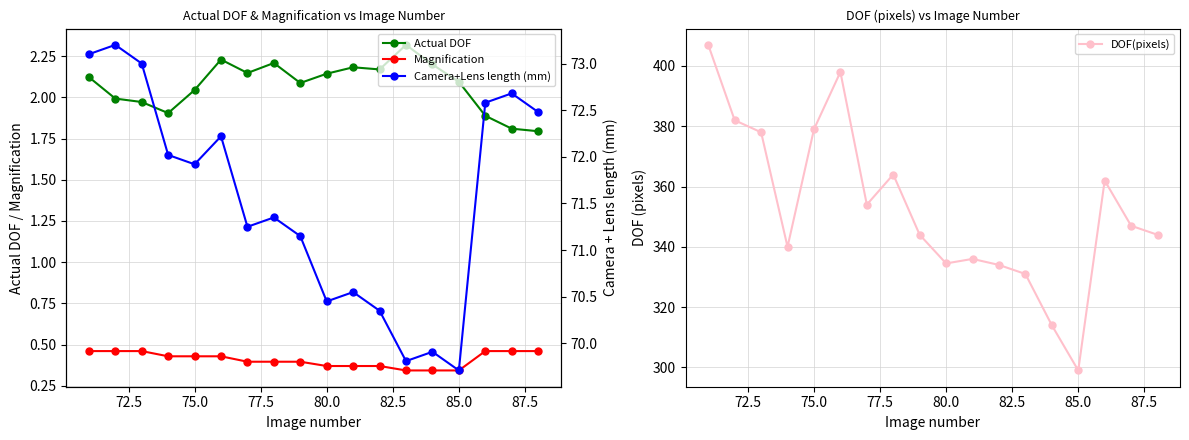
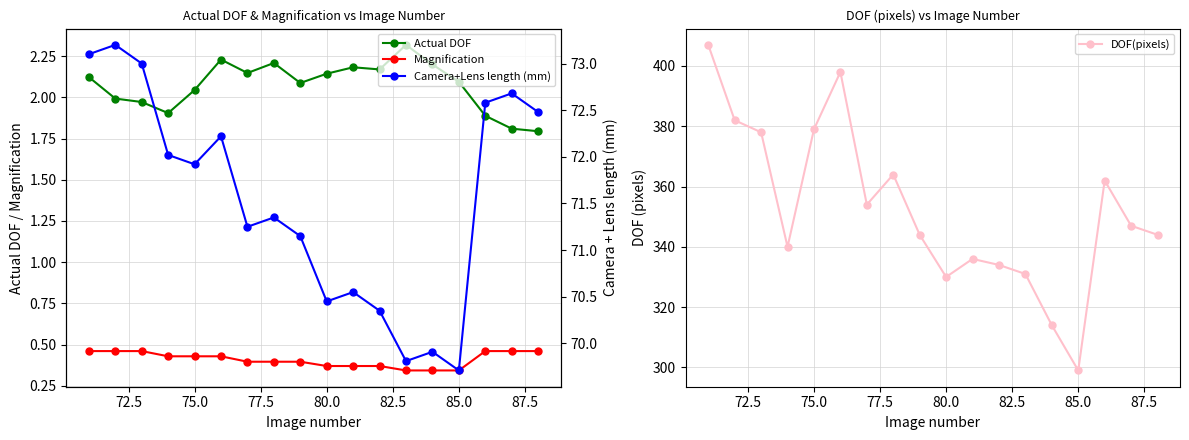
DOF (pixels) vs Image Number, 80.0: 335 -> 330
